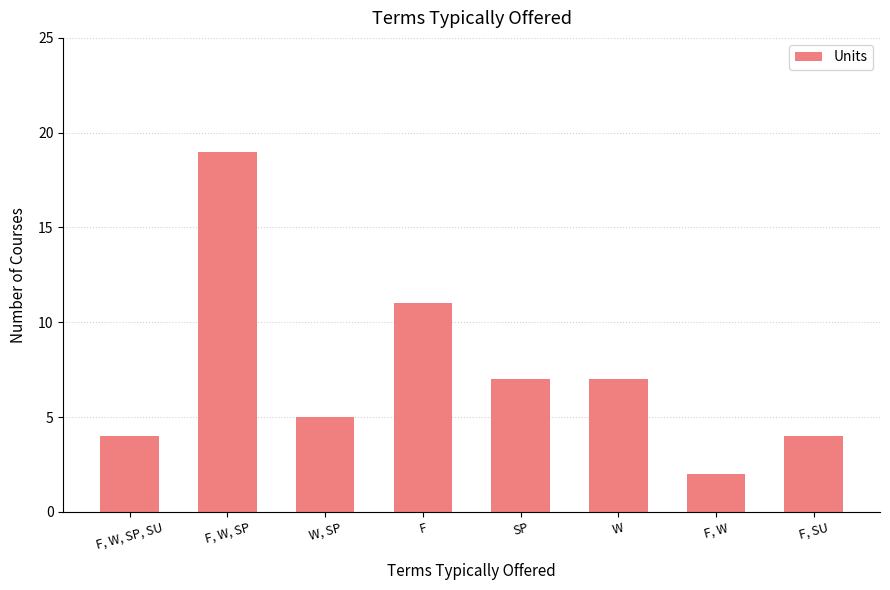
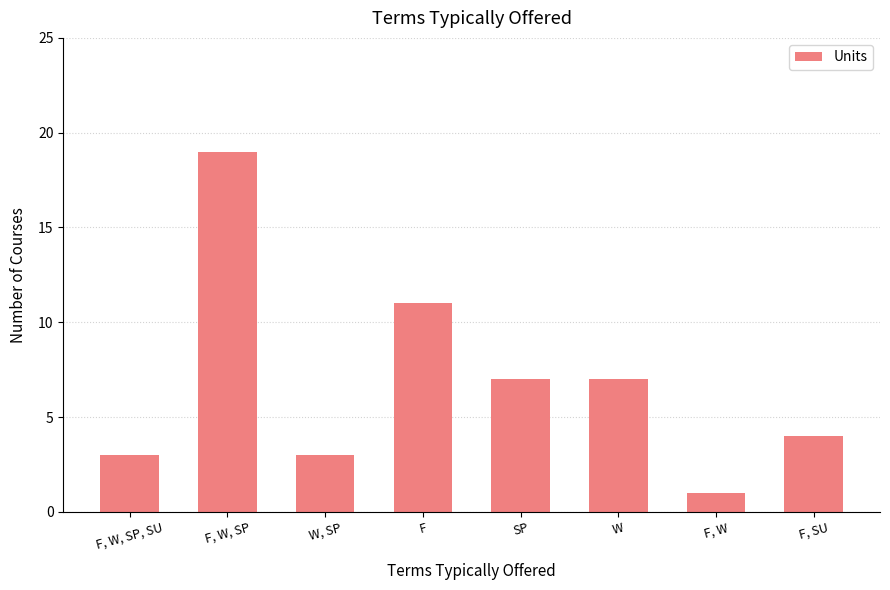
F, W, SP, SU: 4 -> 3
W, SP: 5 -> 3
F, W: 2 -> 1
